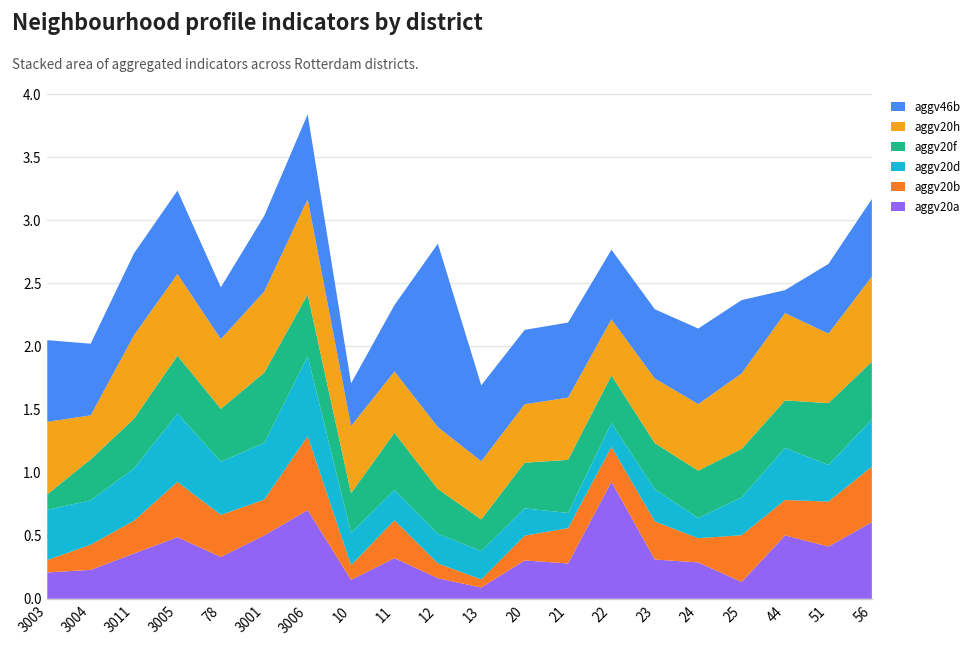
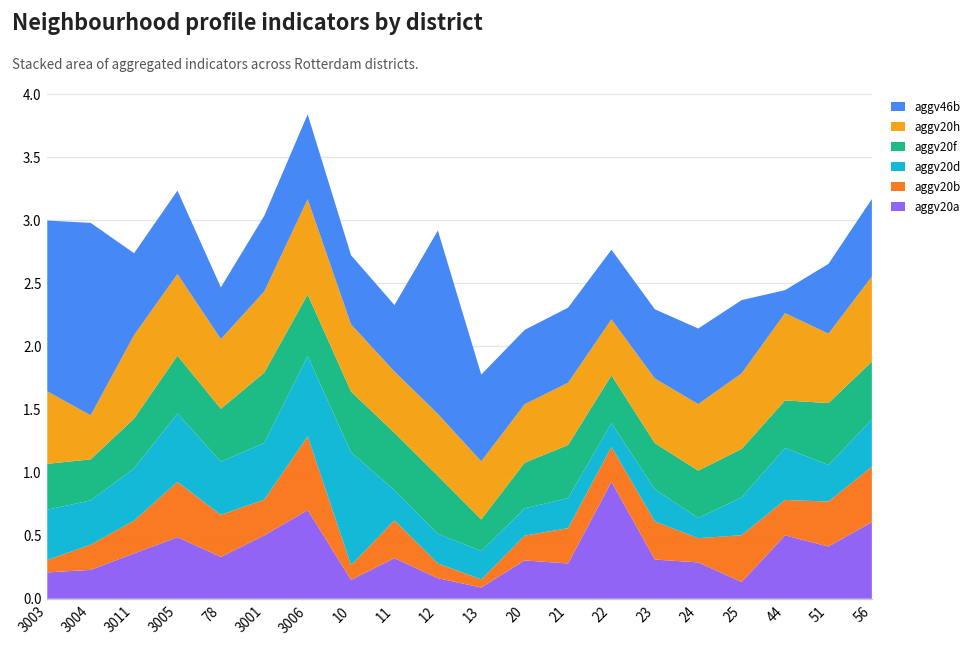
aggv20f, 3003: 0.12 -> 0.36
aggv46b, 3003: 0.65 -> 1.35
aggv46b, 3004: 0.57 -> 1.53
aggv20d, 10: 0.25 -> 0.89
aggv20f, 10: 0.32 -> 0.48
aggv46b, 10: 0.34 -> 0.55
aggv20f, 12: 0.36 -> 0.46
aggv46b, 13: 0.60 -> 0.69
aggv20d, 21: 0.12 -> 0.24
